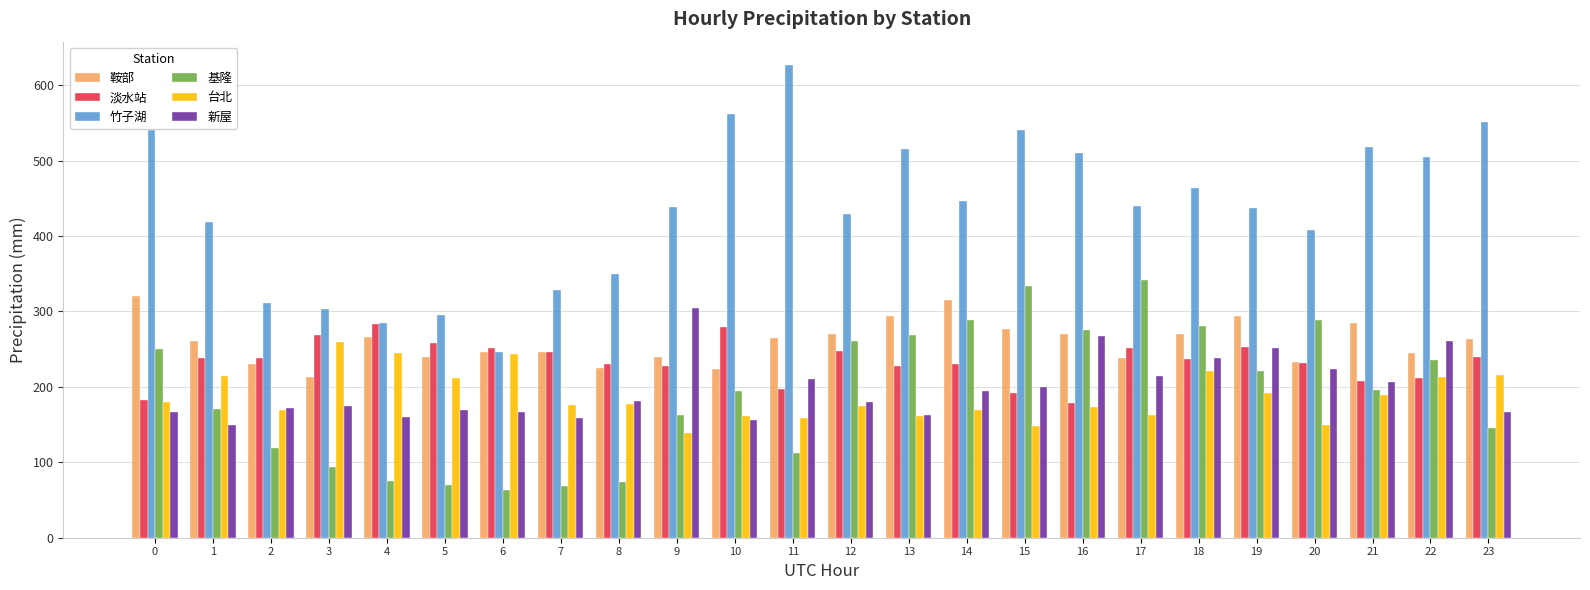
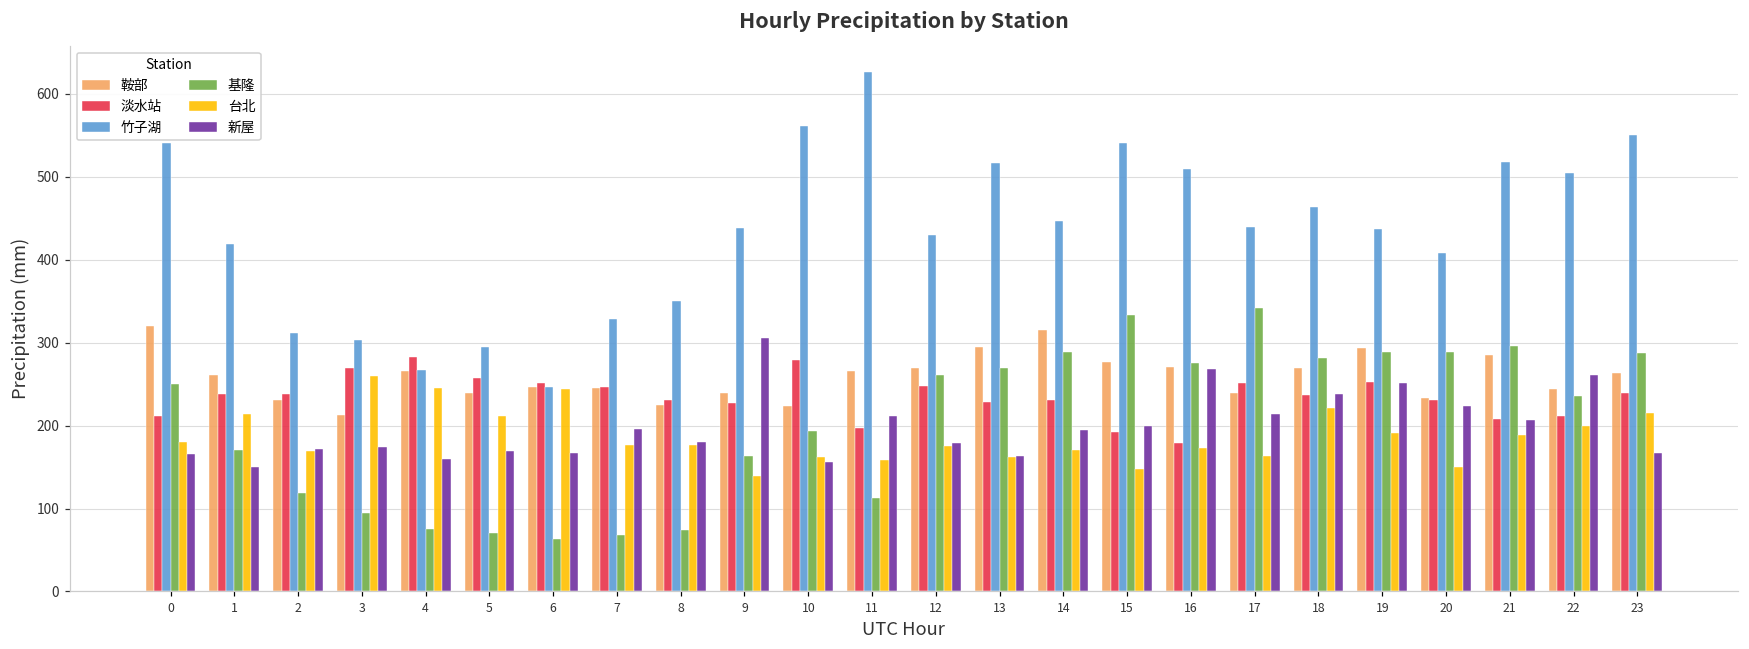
淡水站, 0: 180 -> 210
竹子湖, 4: 280 -> 270
新屋, 7: 160 -> 200
基隆, 19: 220 -> 290
基隆, 21: 200 -> 300
台北, 22: 210 -> 200
基隆, 23: 150 -> 290
